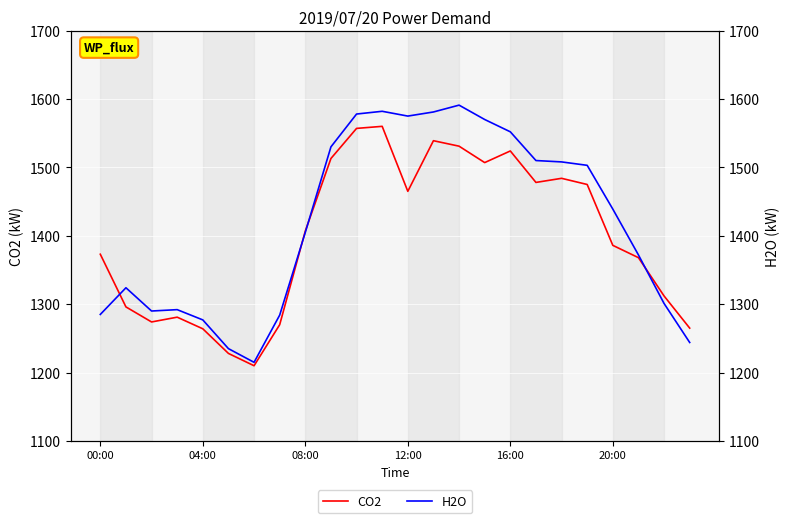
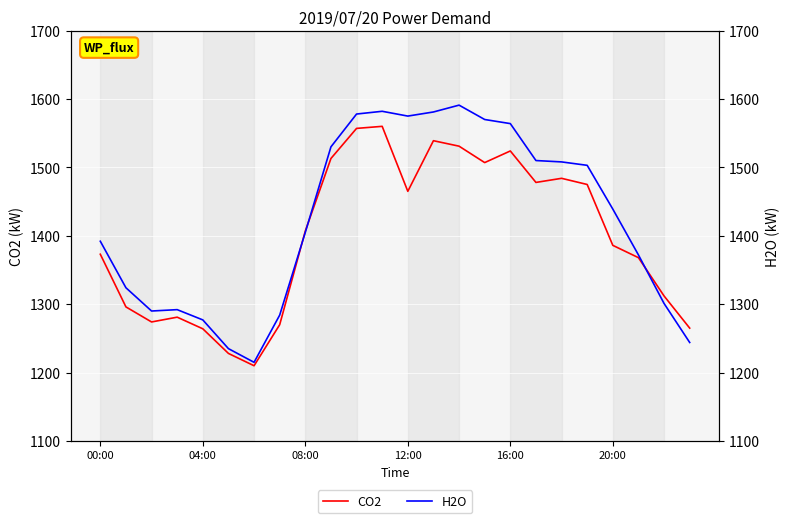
H2O, 00:00: 1290 -> 1390
H2O, 16:00: 1550 -> 1560
